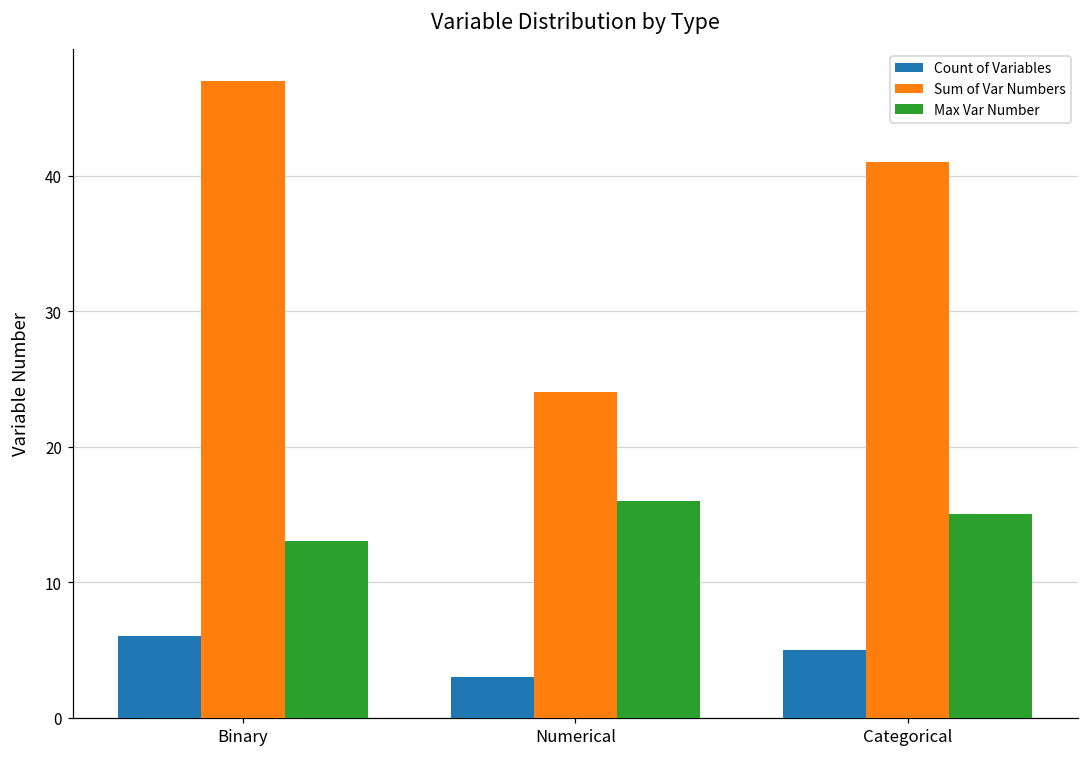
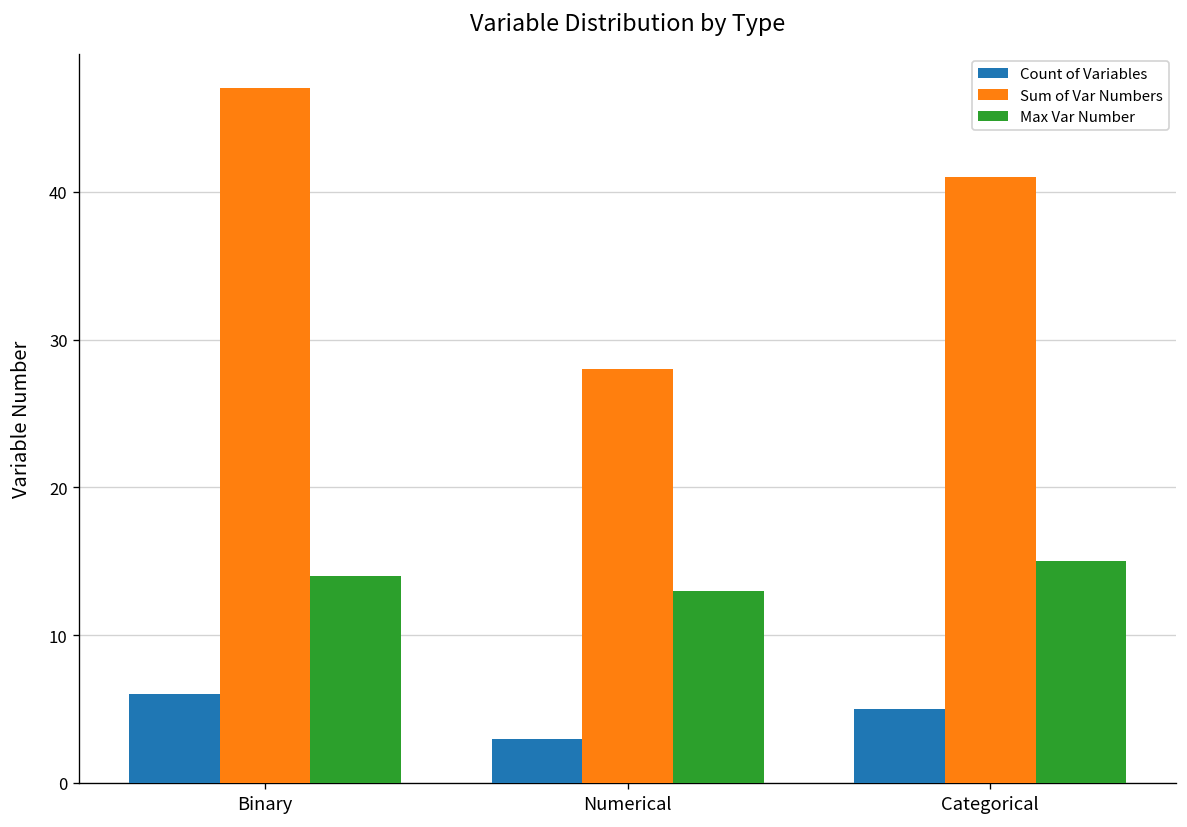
Max Var Number, Binary: 13 -> 14
Sum of Var Numbers, Numerical: 24 -> 28
Max Var Number, Numerical: 16 -> 13
